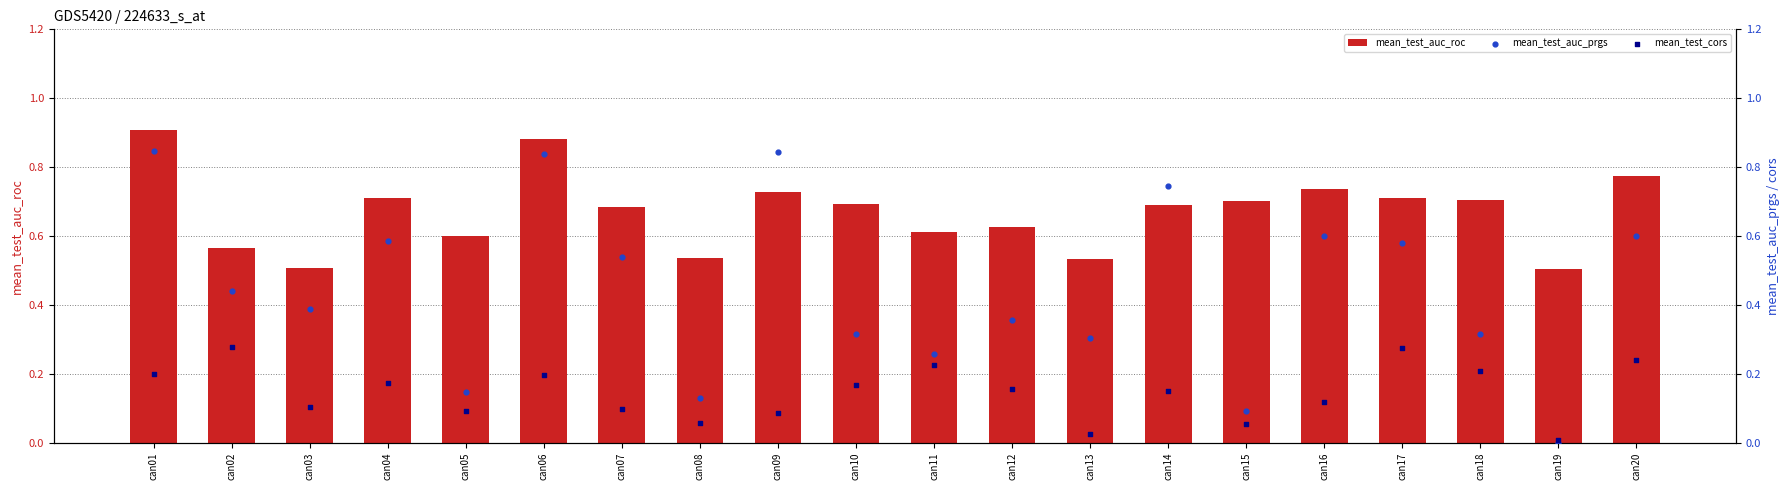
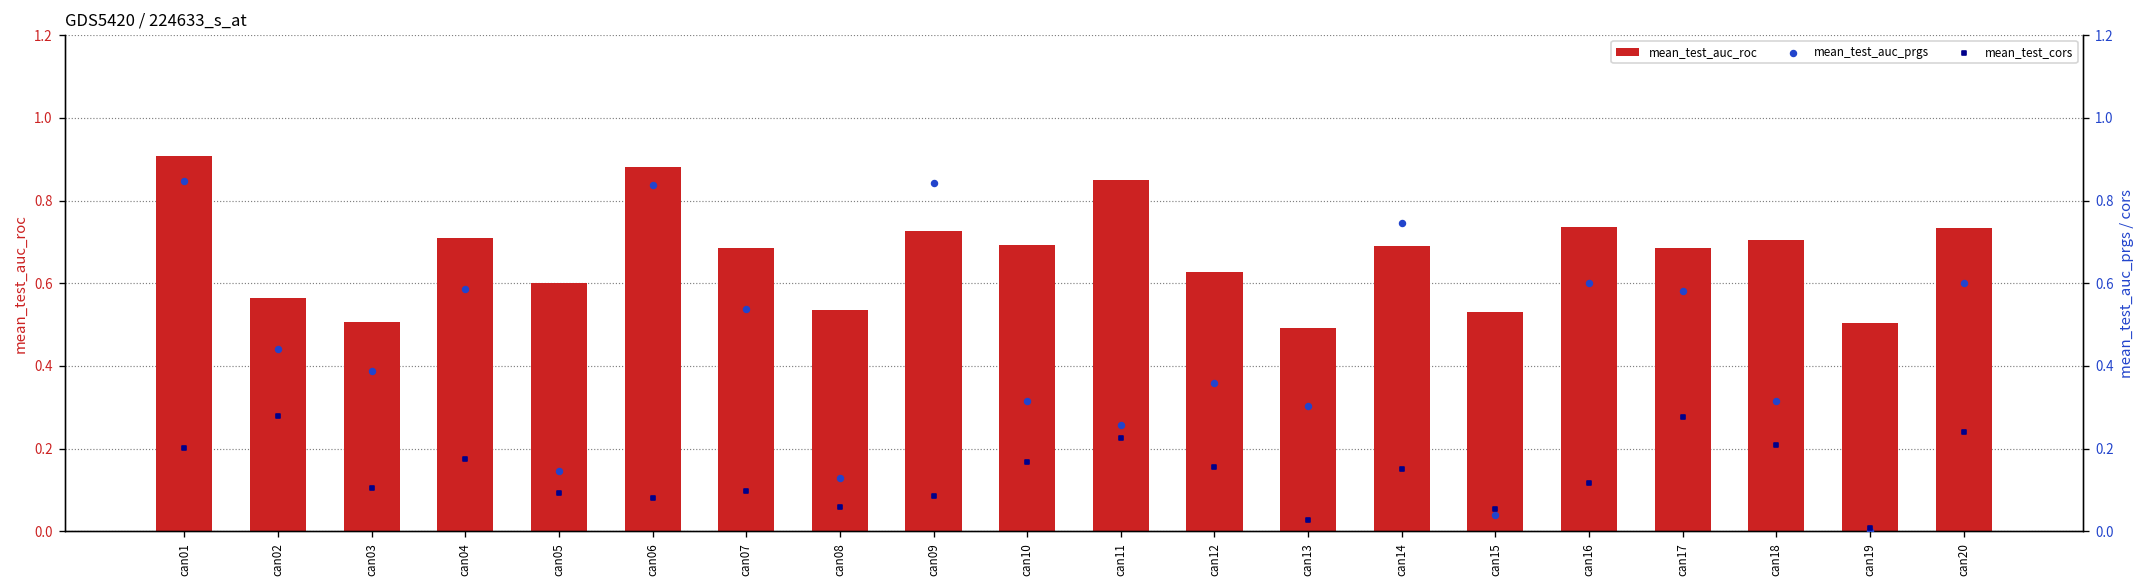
mean_test_auc_roc, can11: 0.61 -> 0.85
mean_test_auc_roc, can13: 0.53 -> 0.49
mean_test_auc_roc, can15: 0.70 -> 0.53
mean_test_auc_roc, can17: 0.71 -> 0.68
mean_test_auc_roc, can20: 0.77 -> 0.73
mean_test_cors, can06: 0.20 -> 0.08
mean_test_auc_prgs, can15: 0.09 -> 0.04
